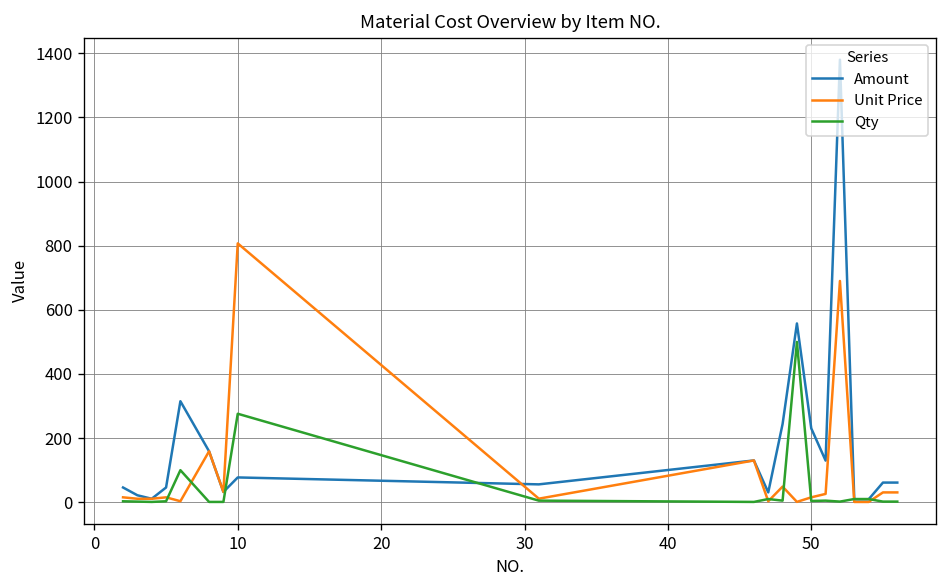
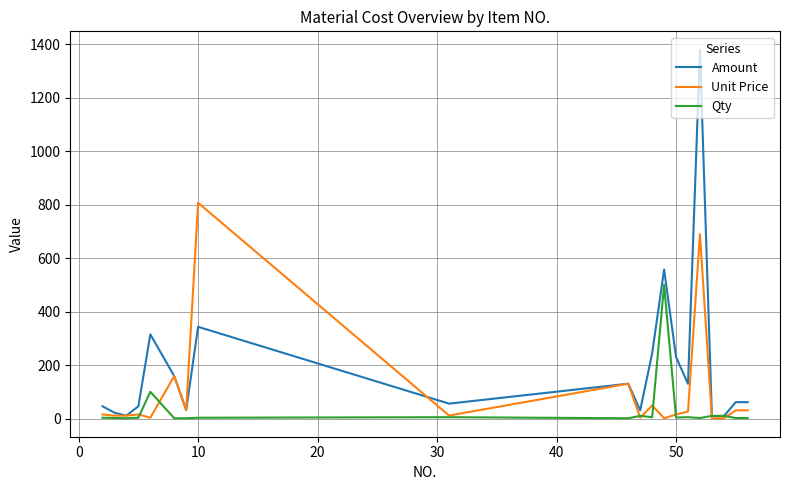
Amount, 10: 80 -> 340
Qty, 10: 280 -> 0
